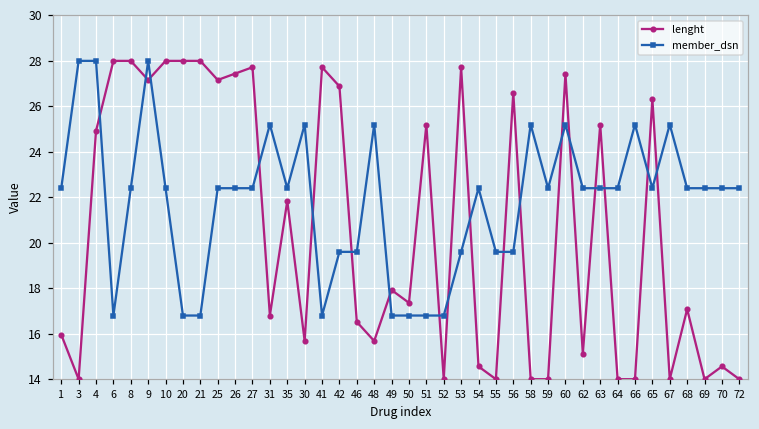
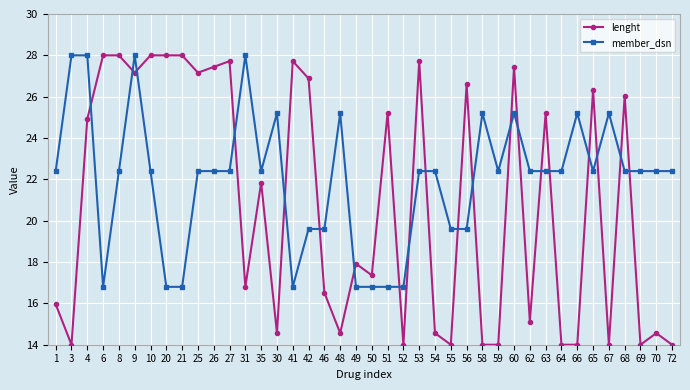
member_dsn, 31: 25.2 -> 28.0
lenght, 30: 15.7 -> 14.6
lenght, 48: 15.7 -> 14.6
member_dsn, 53: 19.6 -> 22.4
lenght, 68: 17.1 -> 26.0
